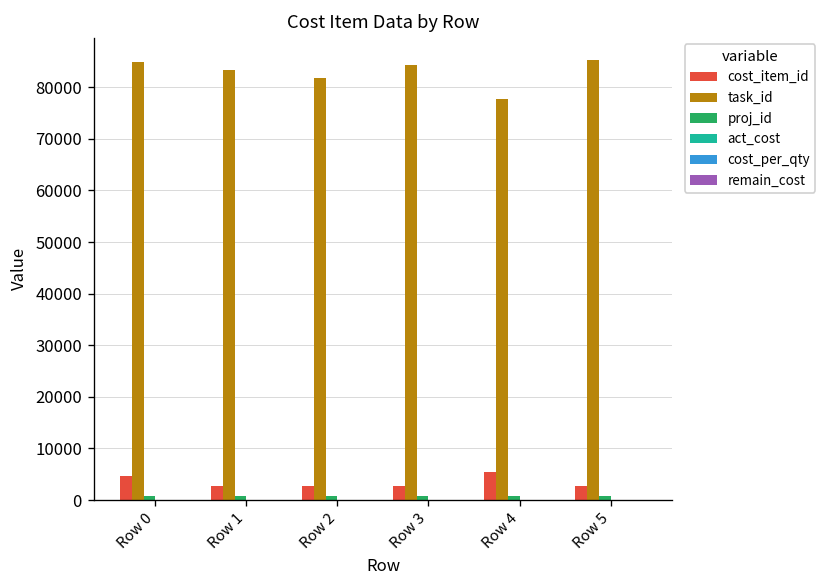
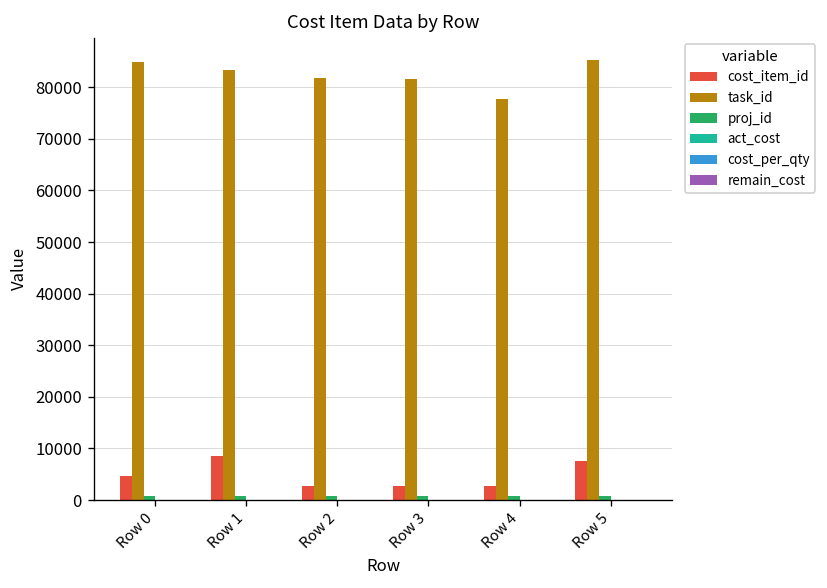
cost_item_id, Row 1: 3000 -> 8000
task_id, Row 3: 84000 -> 82000
cost_item_id, Row 4: 5000 -> 3000
cost_item_id, Row 5: 3000 -> 8000
